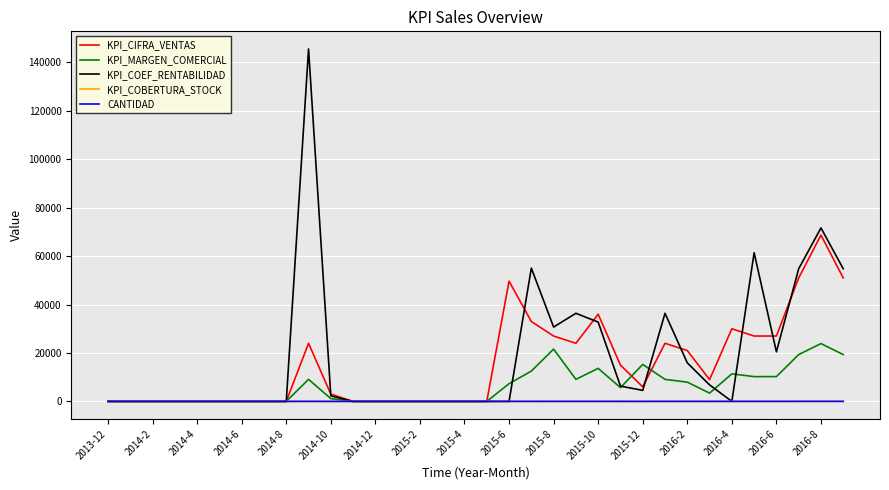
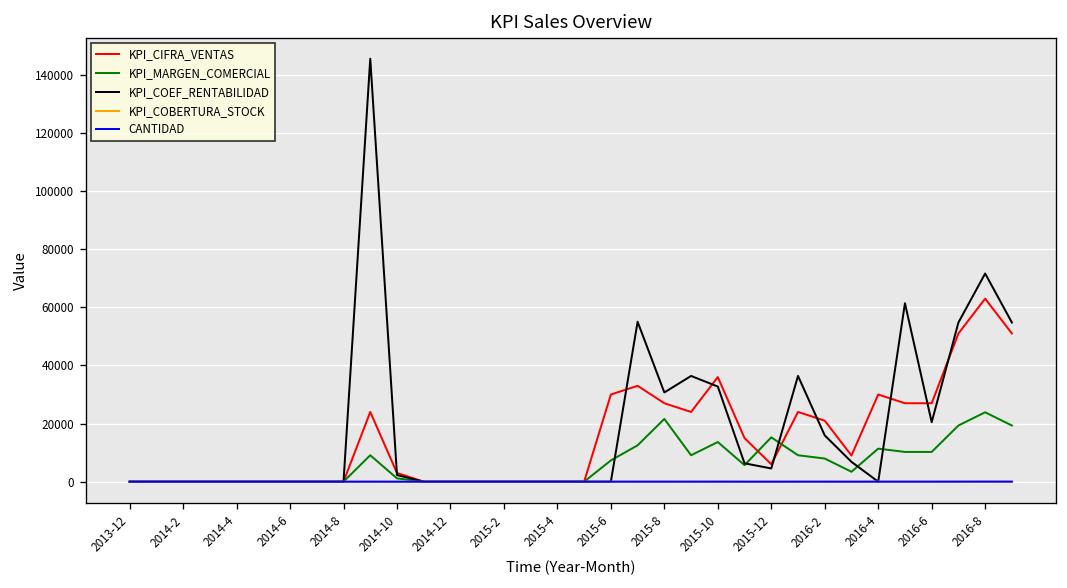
KPI_CIFRA_VENTAS, 2015-6: 50000 -> 30000
KPI_CIFRA_VENTAS, 2016-8: 69000 -> 63000
